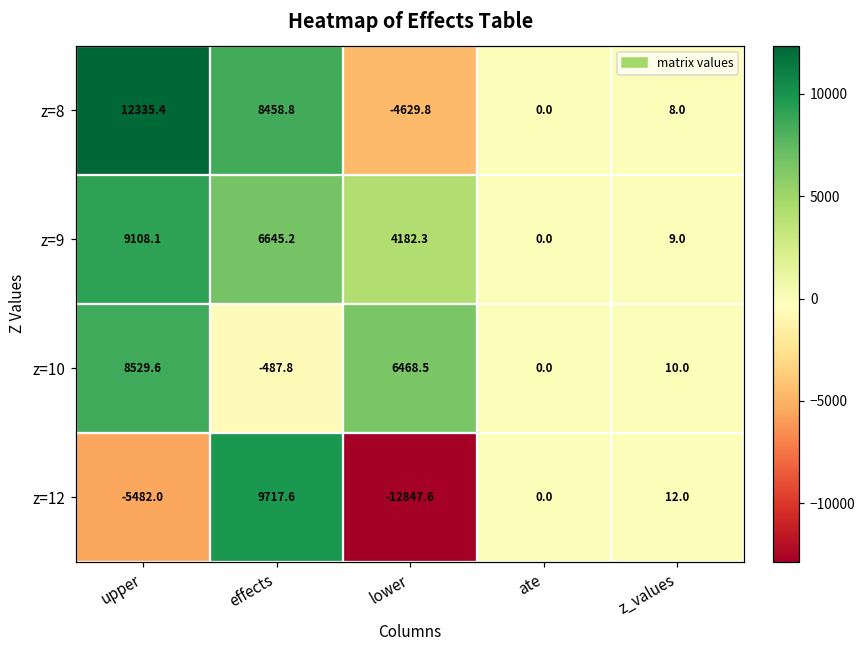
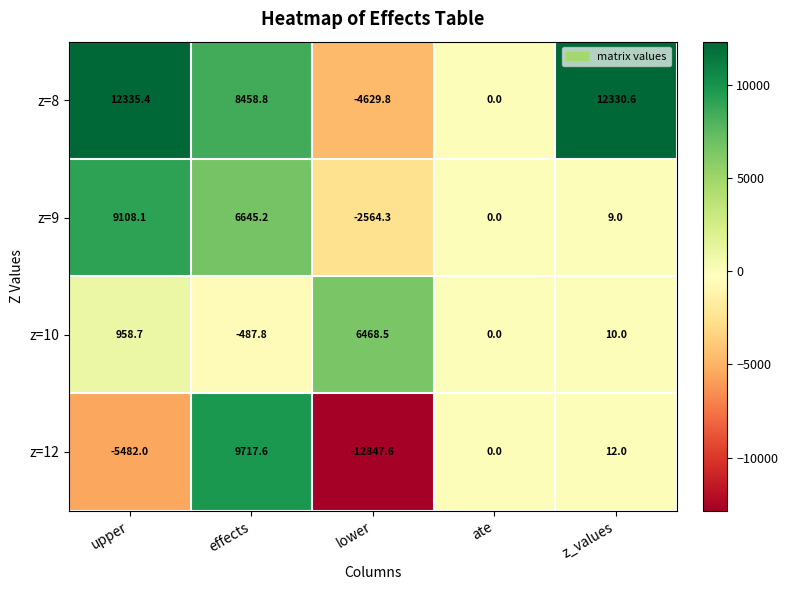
z=8, z_values: 8.0 -> 12330.6
z=9, lower: 4182.3 -> -2564.3
z=10, upper: 8529.6 -> 958.7
